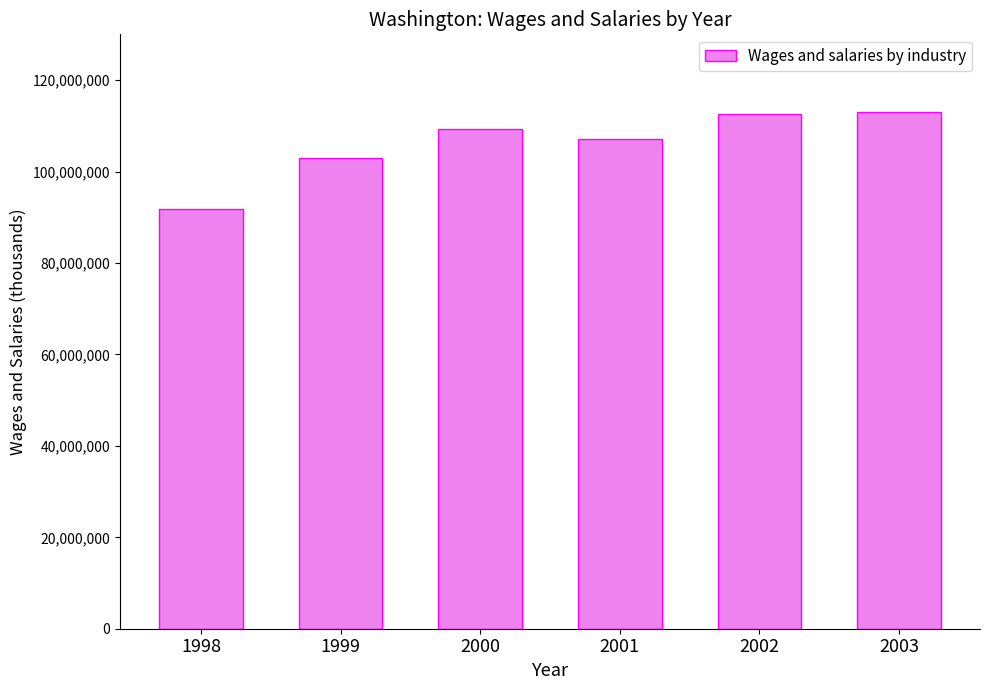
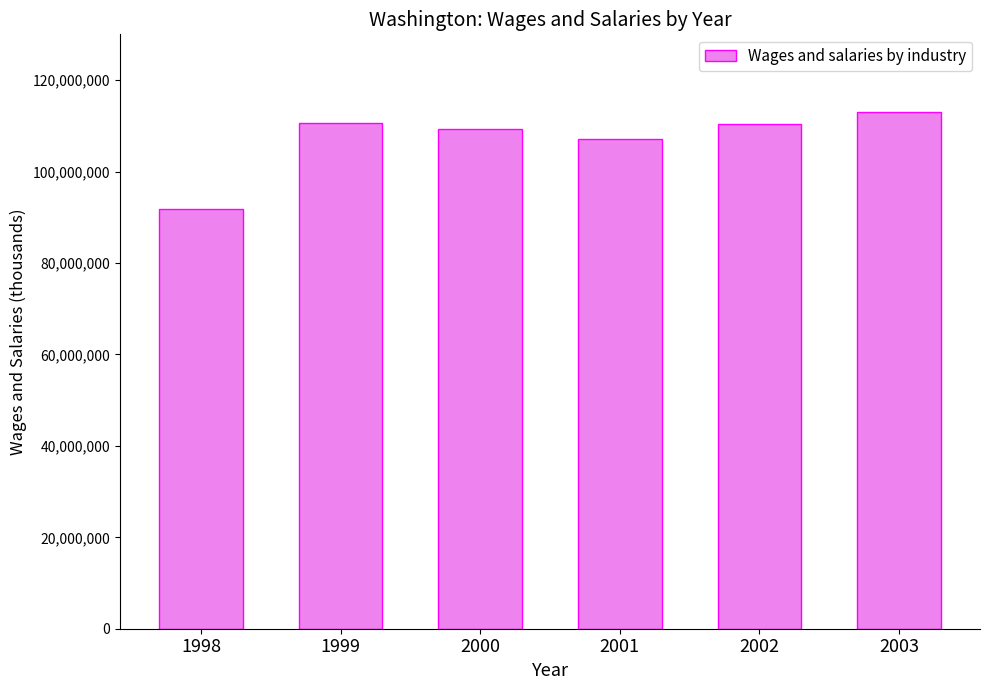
1999: 103,000,000 -> 111,000,000
2002: 113,000,000 -> 110,000,000
